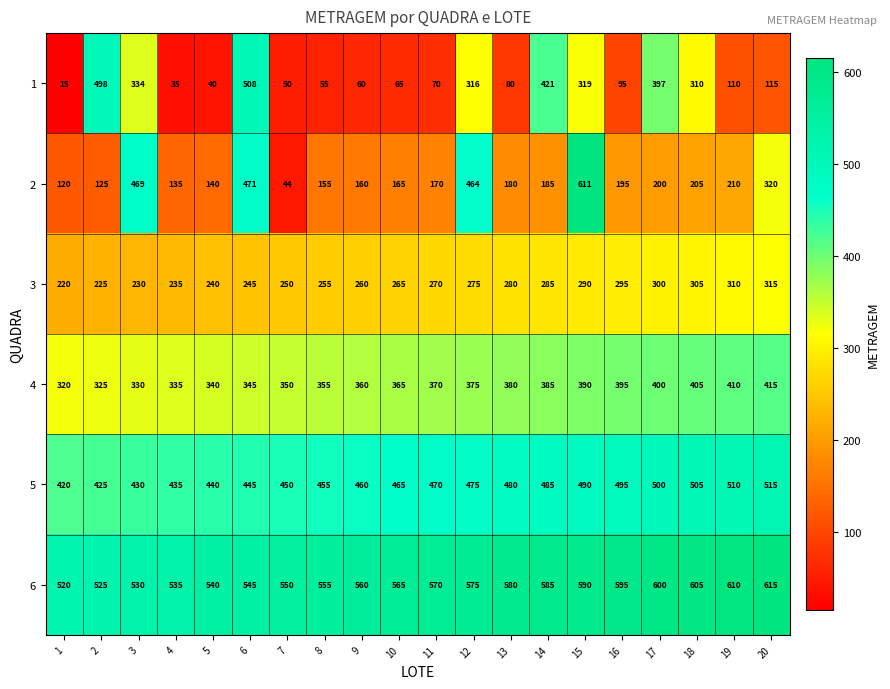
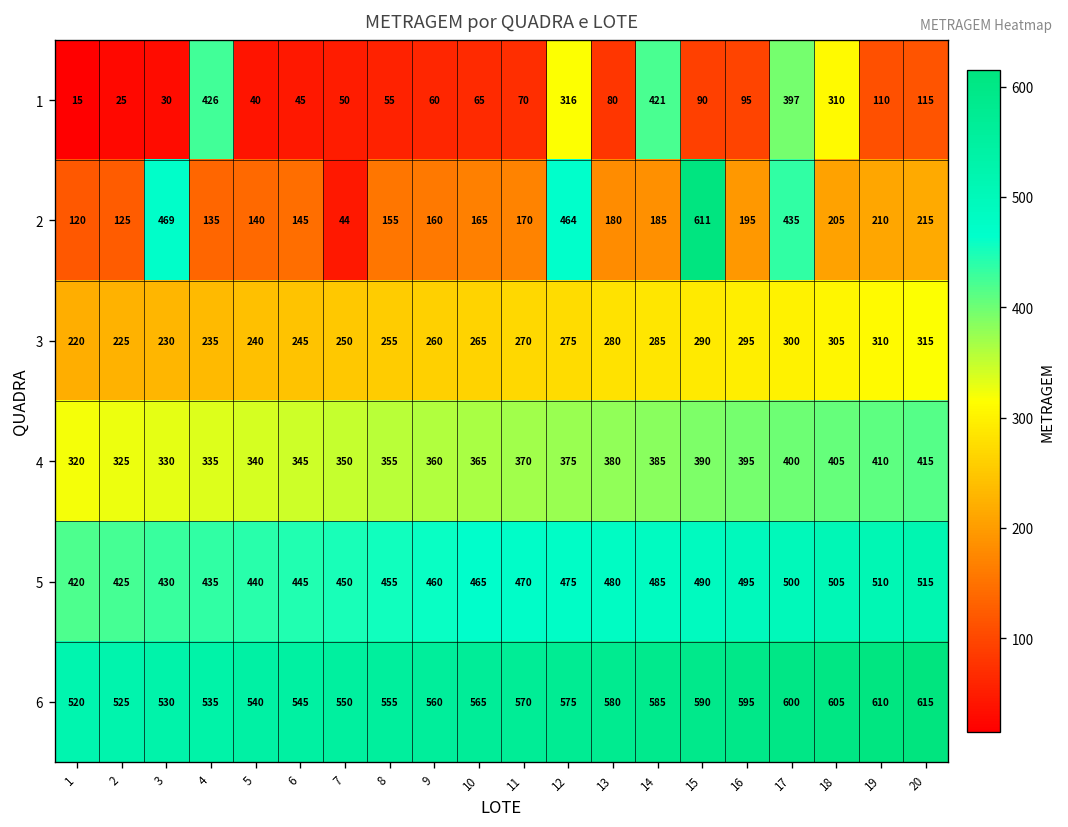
1, 2: 498 -> 25
1, 3: 334 -> 30
1, 4: 35 -> 426
1, 6: 508 -> 45
1, 15: 319 -> 90
2, 6: 471 -> 145
2, 17: 200 -> 435
2, 20: 320 -> 215
